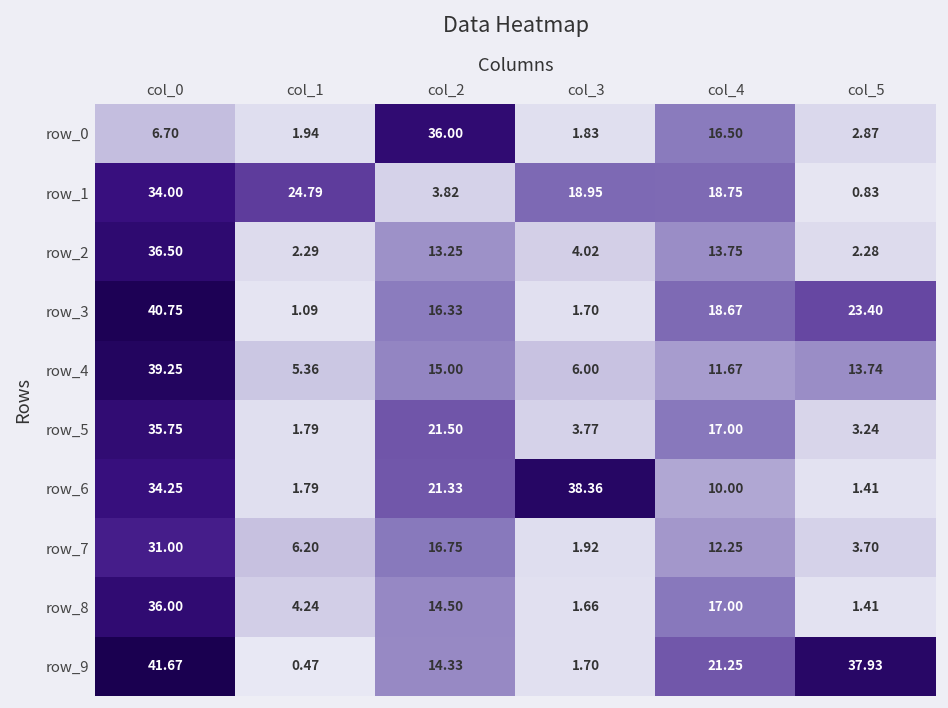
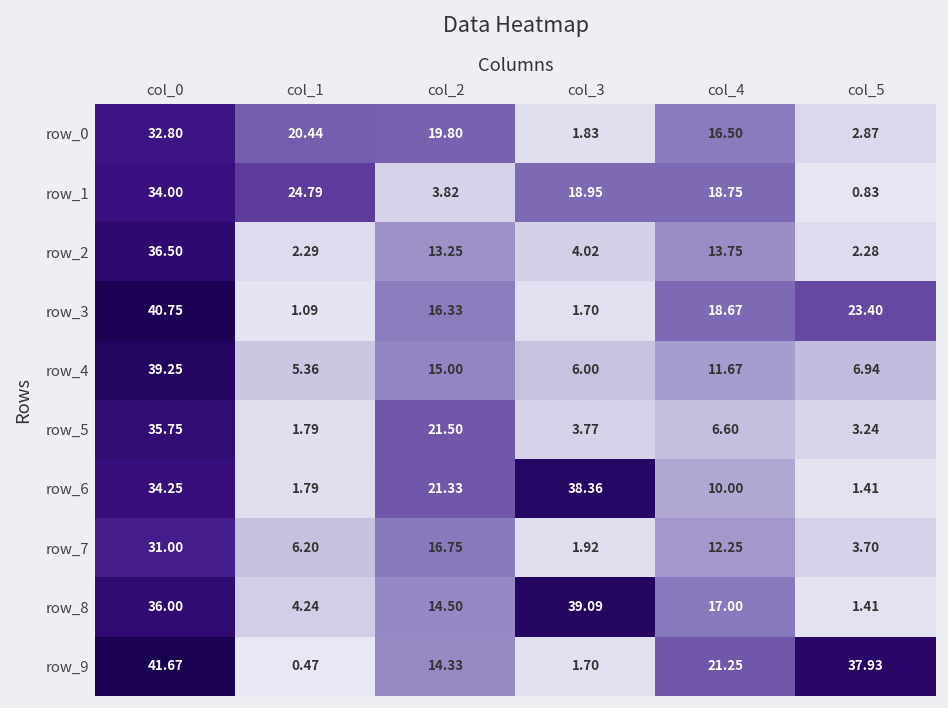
row_0, col_0: 6.70 -> 32.80
row_0, col_1: 1.94 -> 20.44
row_0, col_2: 36.00 -> 19.80
row_4, col_5: 13.74 -> 6.94
row_5, col_4: 17.00 -> 6.60
row_8, col_3: 1.66 -> 39.09
